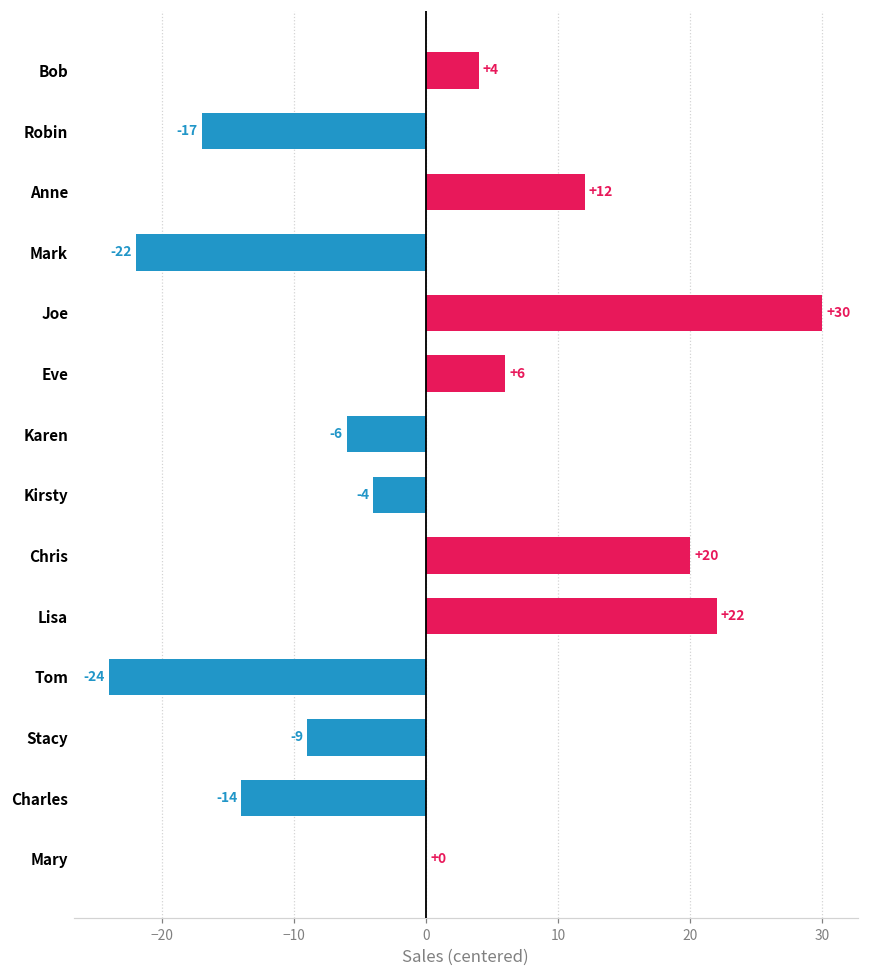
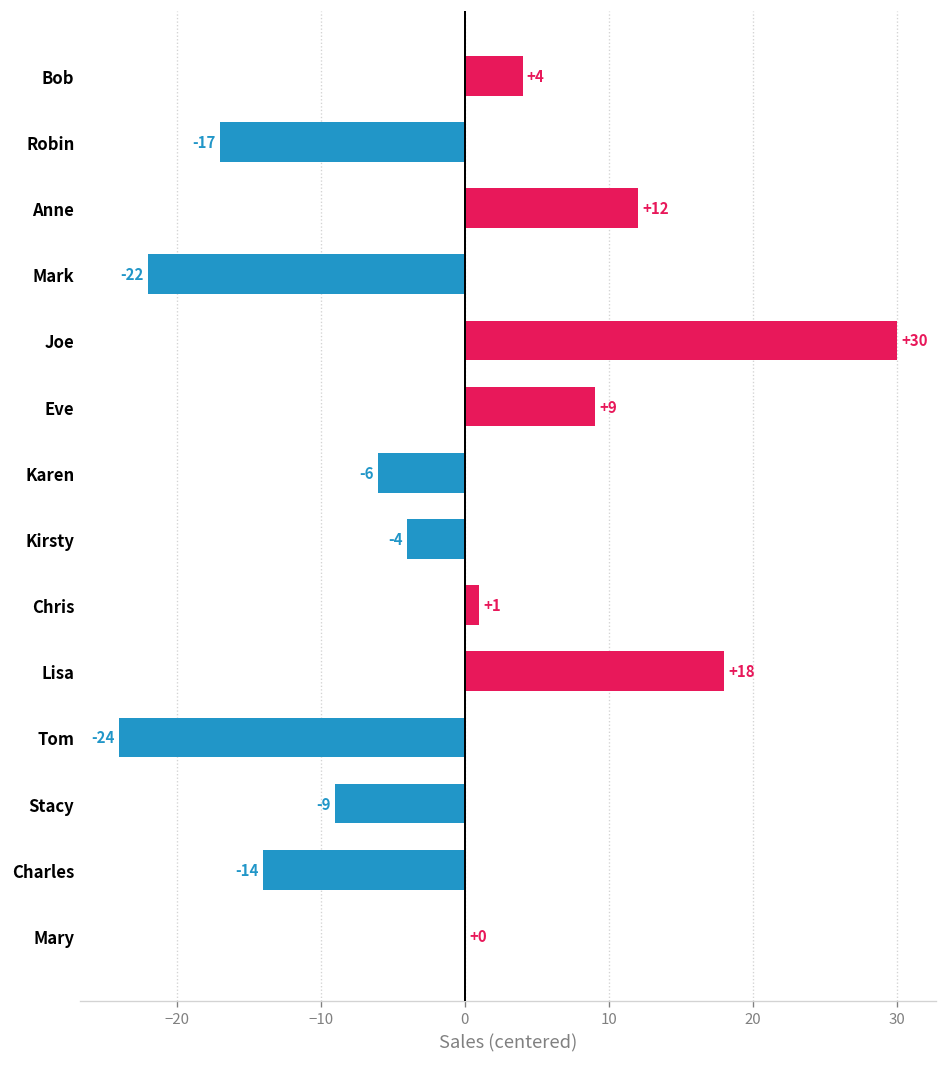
Eve: +6 -> +9
Chris: +20 -> +1
Lisa: +22 -> +18
